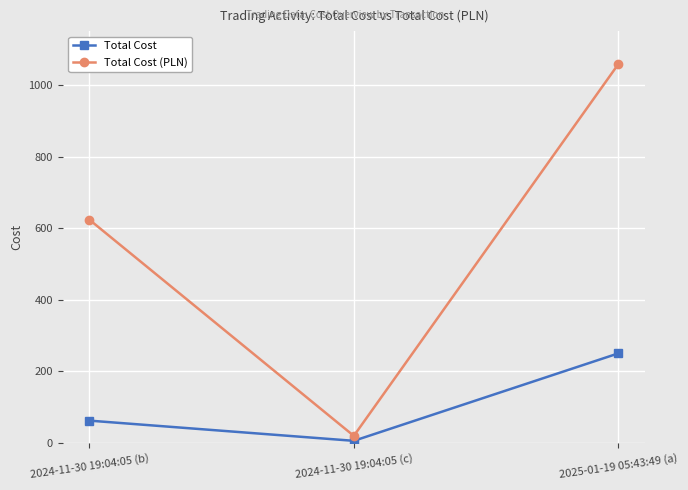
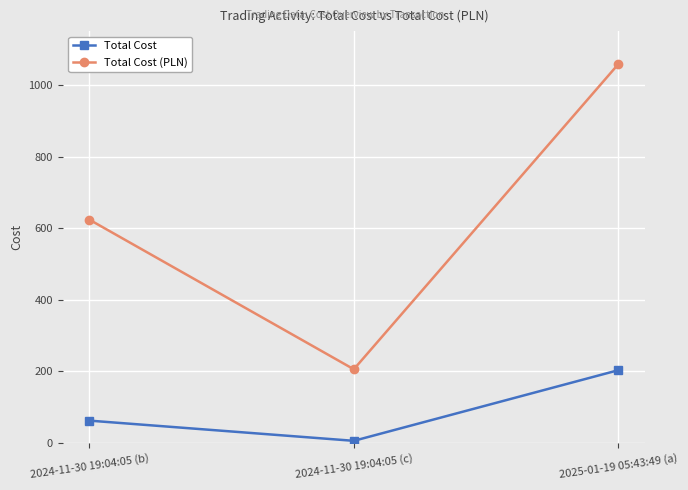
Total Cost (PLN), 2024-11-30 19:04:05 (c): 20 -> 210
Total Cost, 2025-01-19 05:43:49 (a): 250 -> 200
